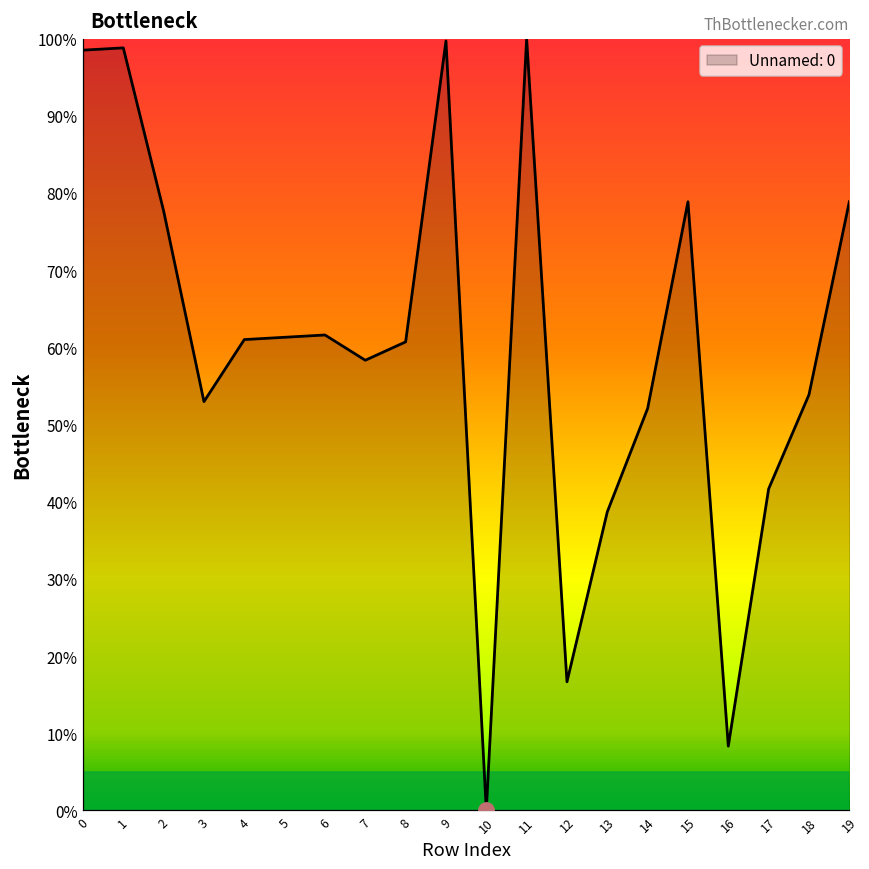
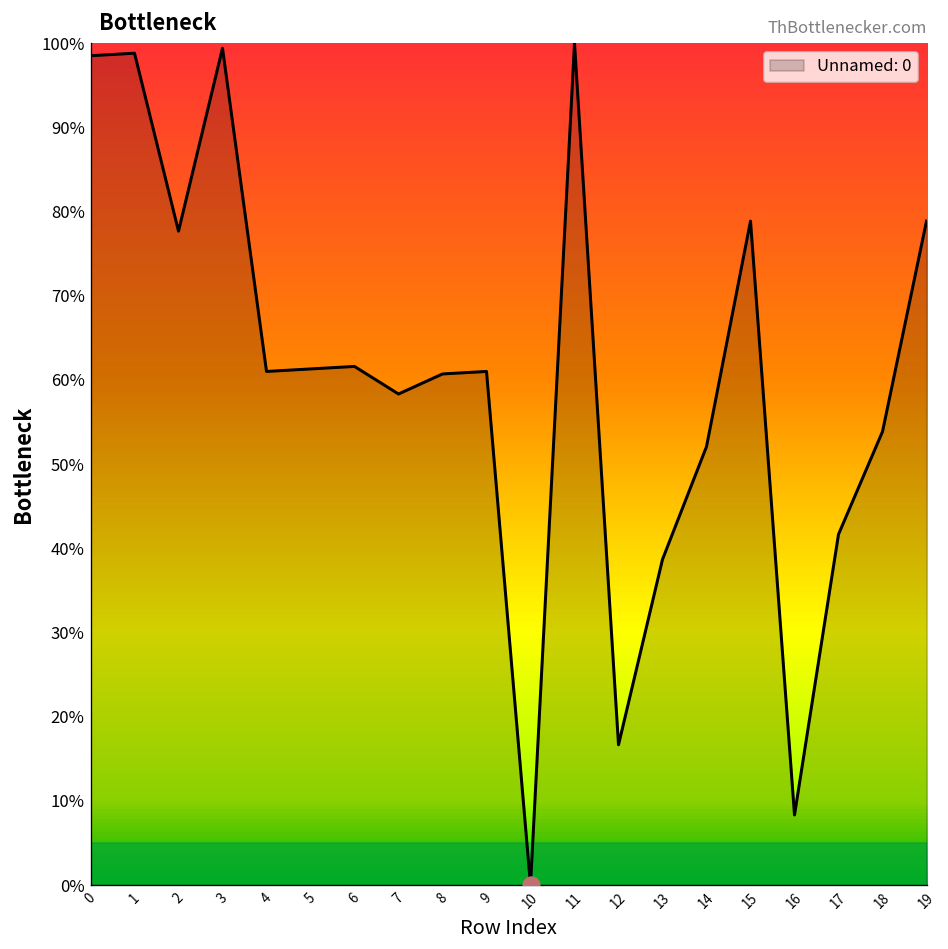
Unnamed: 0, 3: 53% -> 99%
Unnamed: 0, 9: 100% -> 61%
